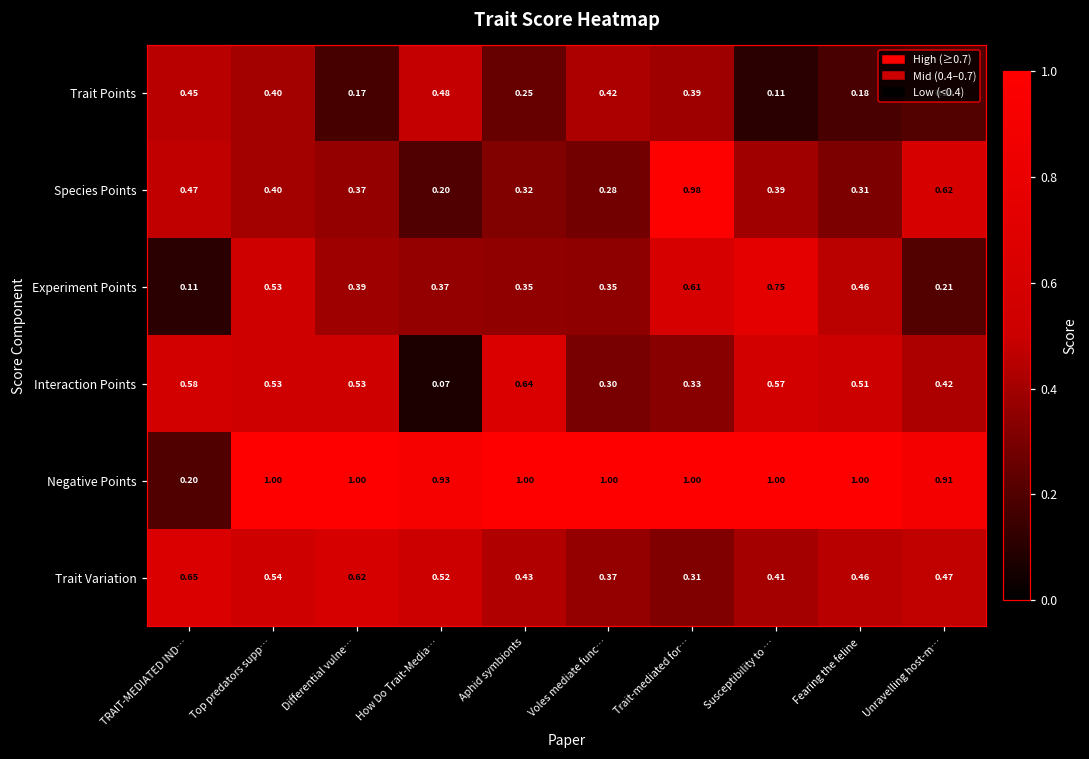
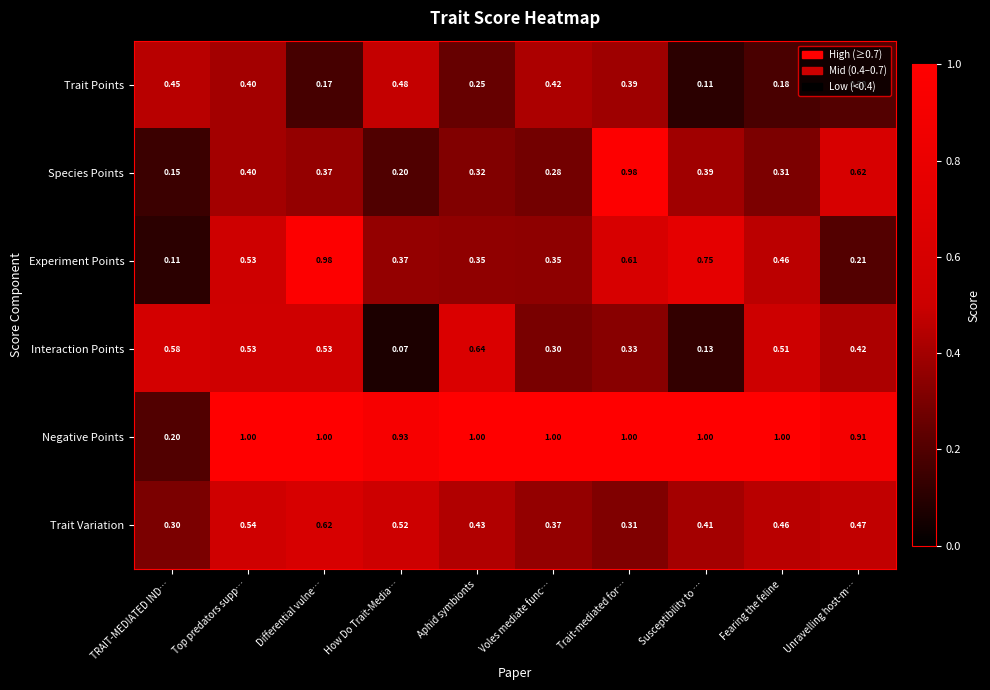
Species Points, TRAIT-MEDIATED IND…: 0.47 -> 0.15
Experiment Points, Differential vulne…: 0.39 -> 0.98
Interaction Points, Susceptibility to …: 0.57 -> 0.13
Trait Variation, TRAIT-MEDIATED IND…: 0.65 -> 0.30
